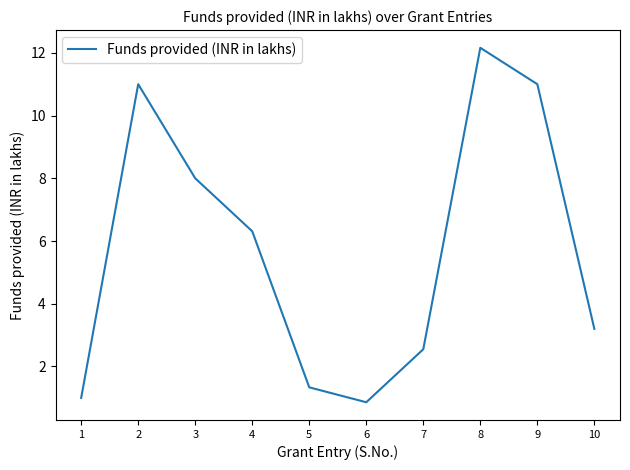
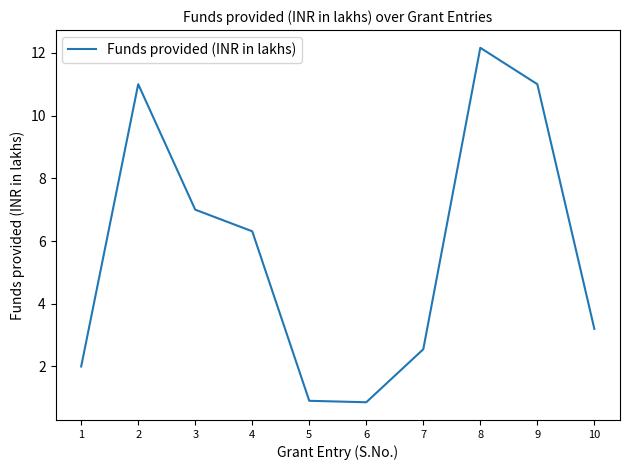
1: 1 -> 2
3: 8 -> 7
5: 1.3 -> 0.9
